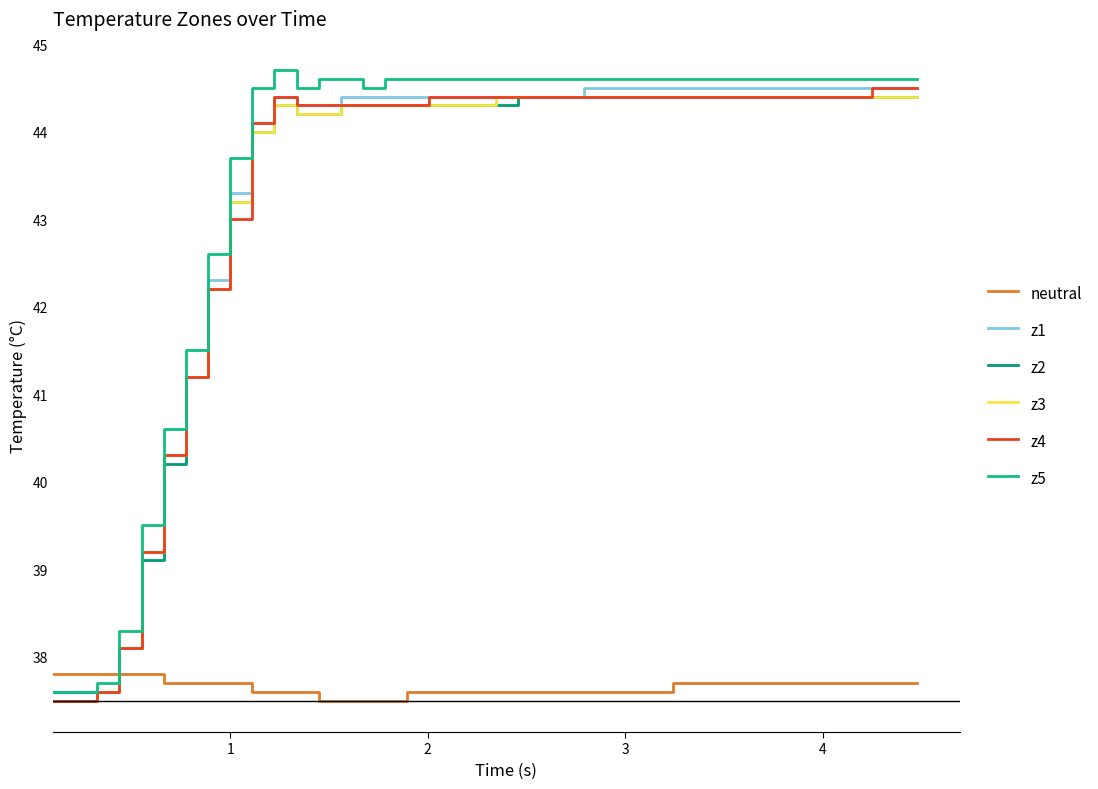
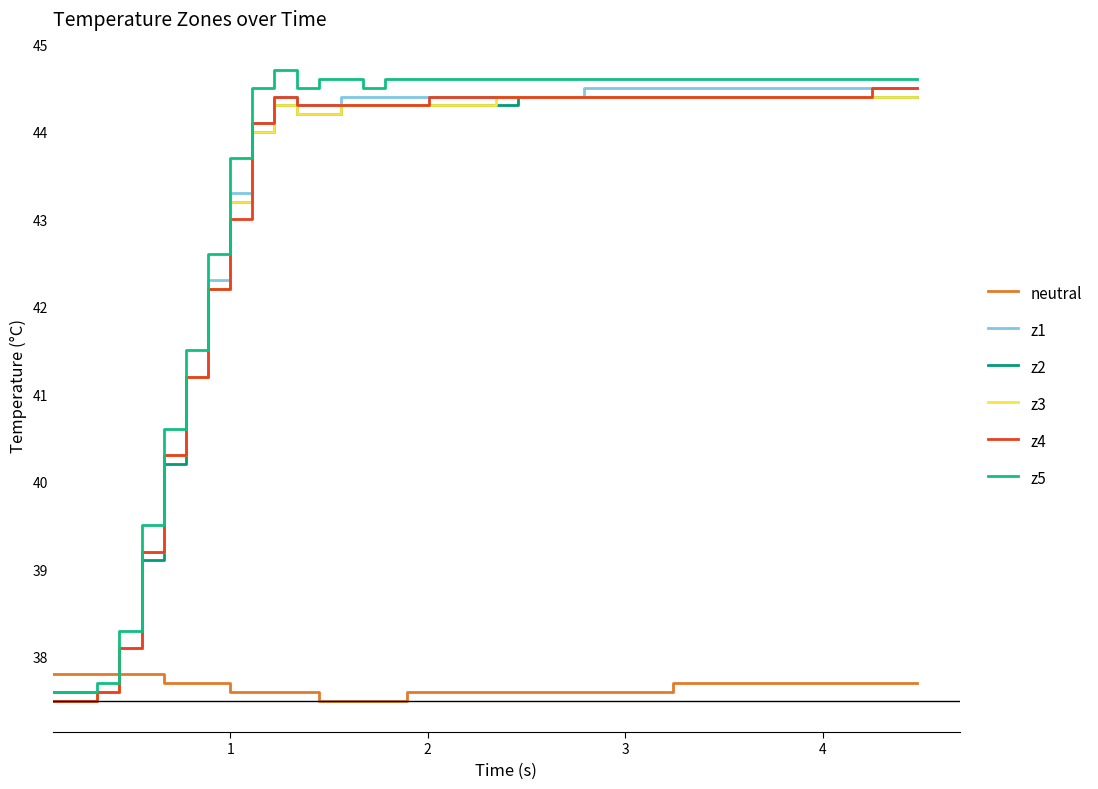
neutral, 1: 37.7 -> 37.6
